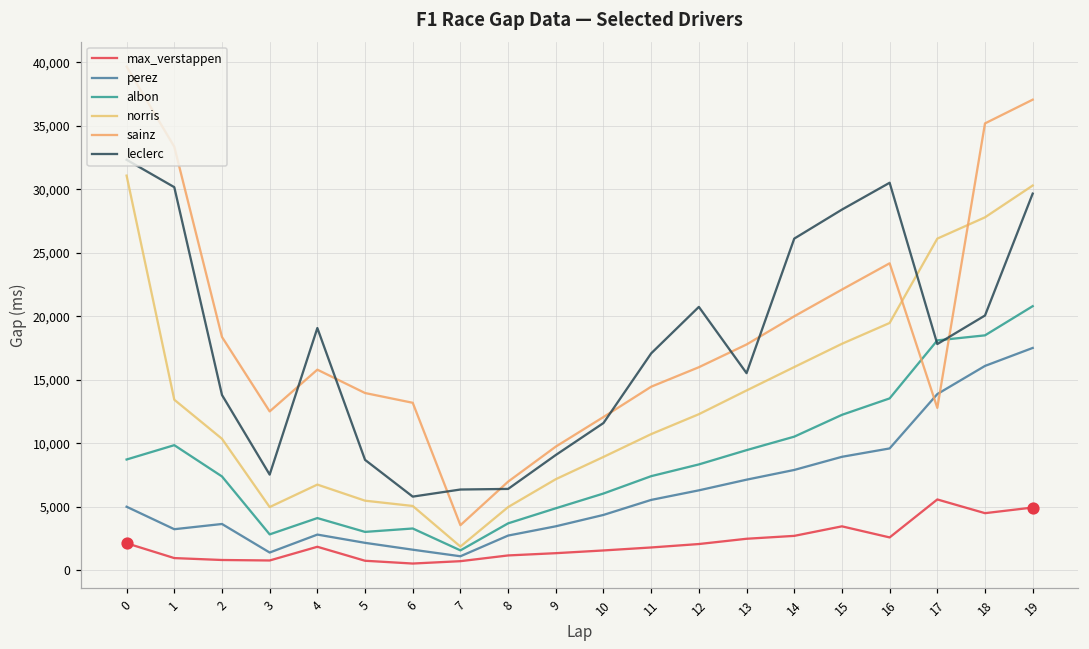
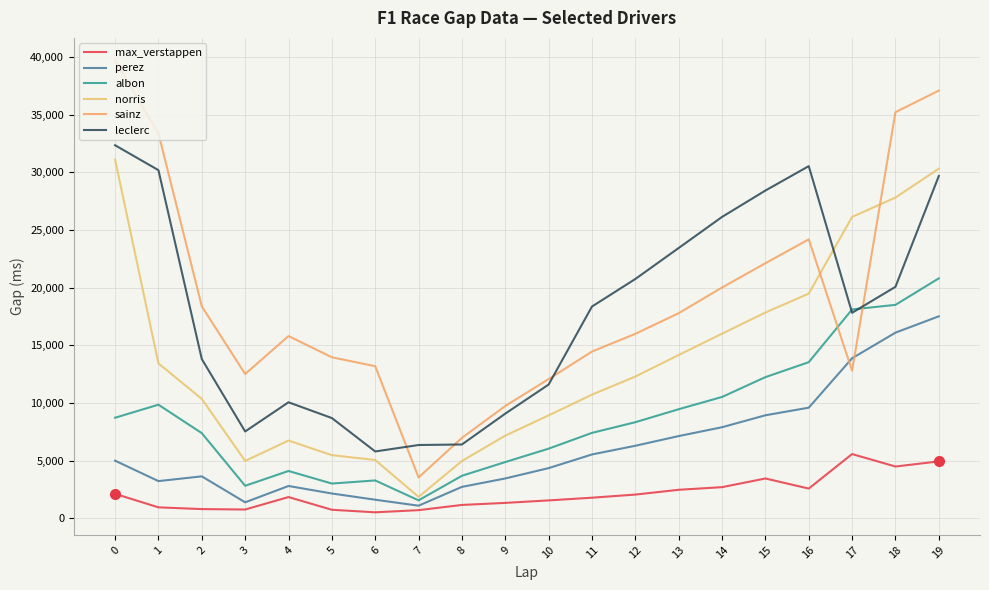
leclerc, 4: 19,100 -> 10,100
leclerc, 11: 17,100 -> 18,400
leclerc, 13: 15,500 -> 23,400
